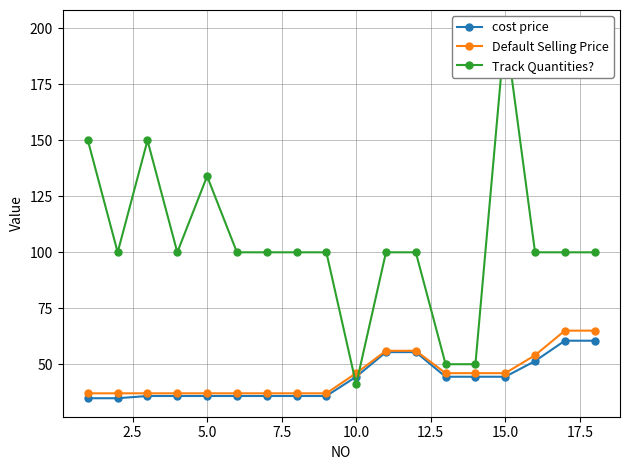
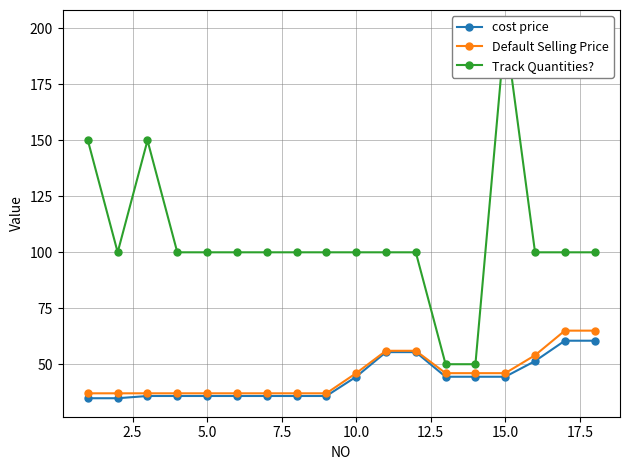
Track Quantities?, 5.0: 134 -> 100
Track Quantities?, 10.0: 41 -> 100
